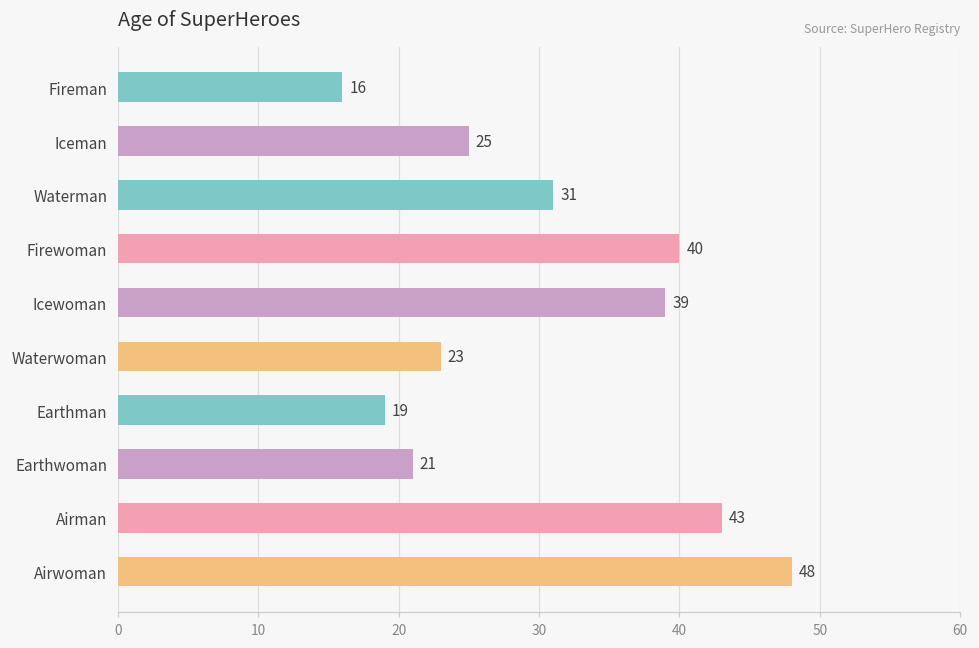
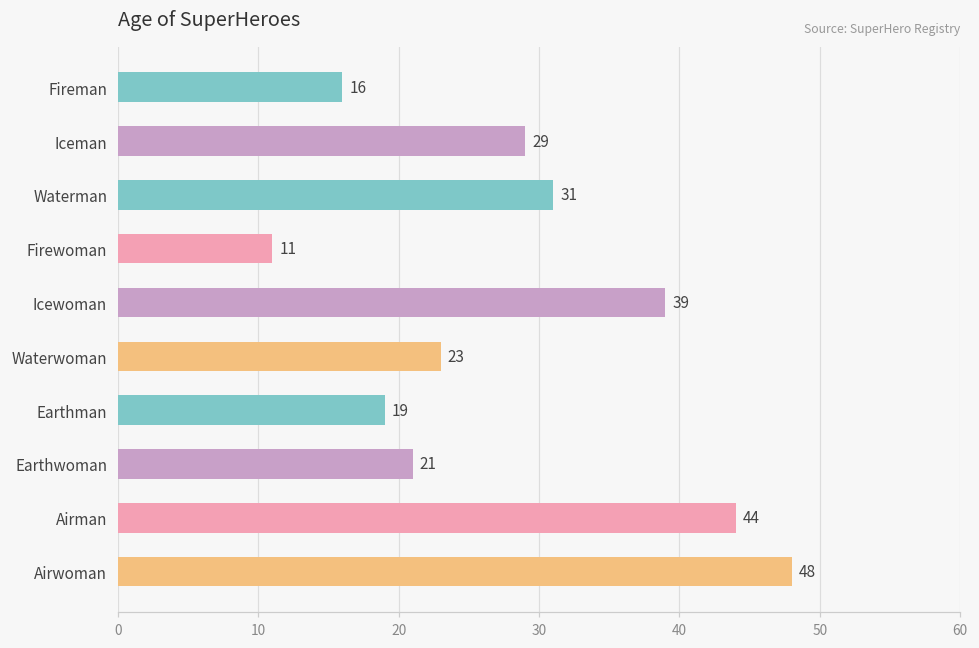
Iceman: 25 -> 29
Firewoman: 40 -> 11
Airman: 43 -> 44
